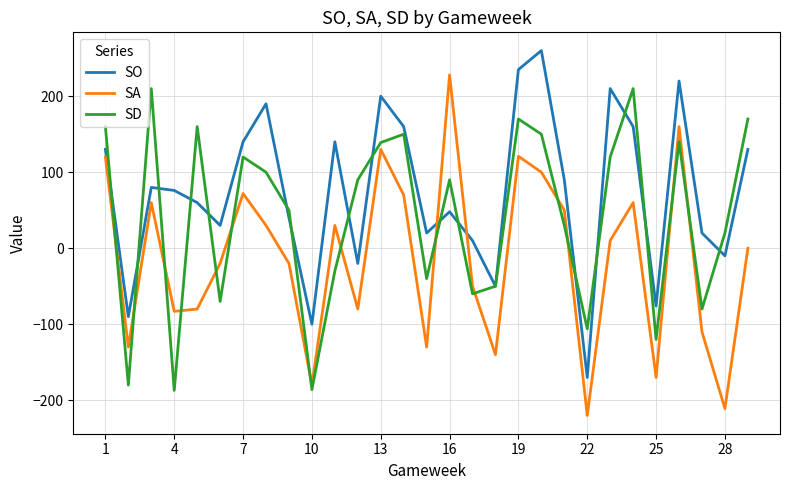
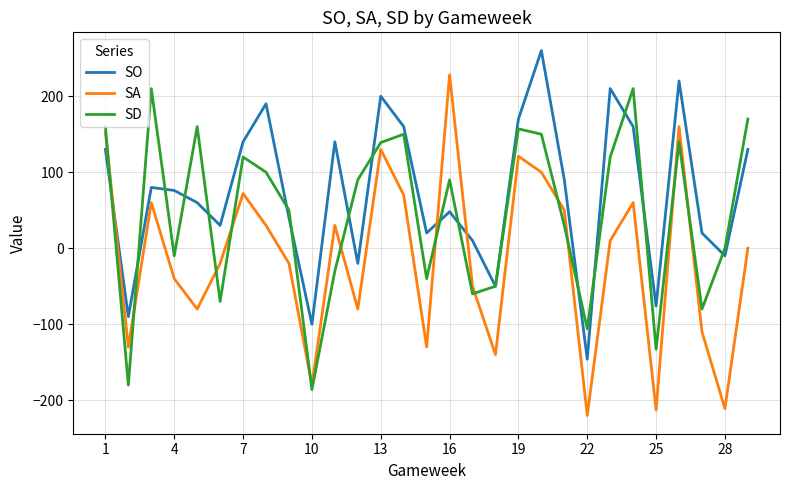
SA, 1: 120 -> 150
SA, 4: -80 -> -40
SD, 4: -190 -> -10
SO, 19: 240 -> 170
SD, 19: 170 -> 160
SO, 22: -170 -> -150
SA, 25: -170 -> -210
SD, 25: -120 -> -130
SD, 28: 20 -> 0
